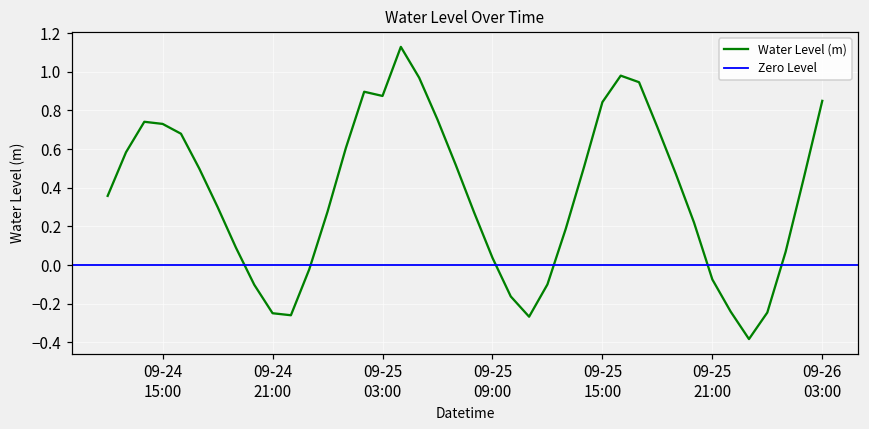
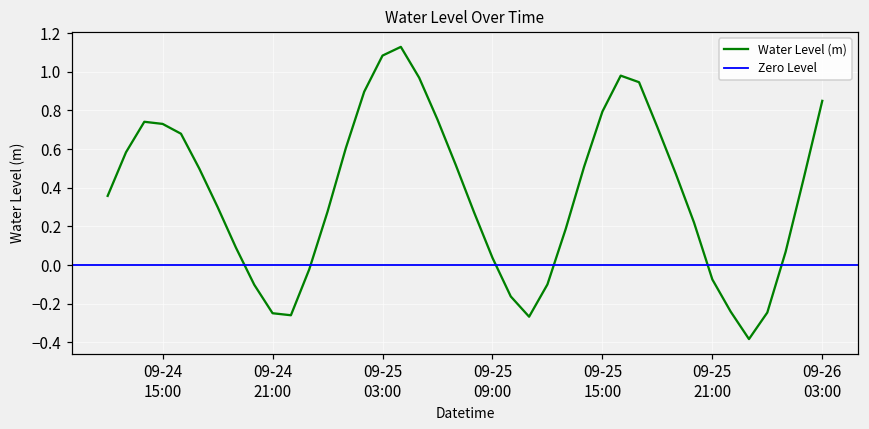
09-25 03:00: 0.88 -> 1.08
09-25 15:00: 0.84 -> 0.79
